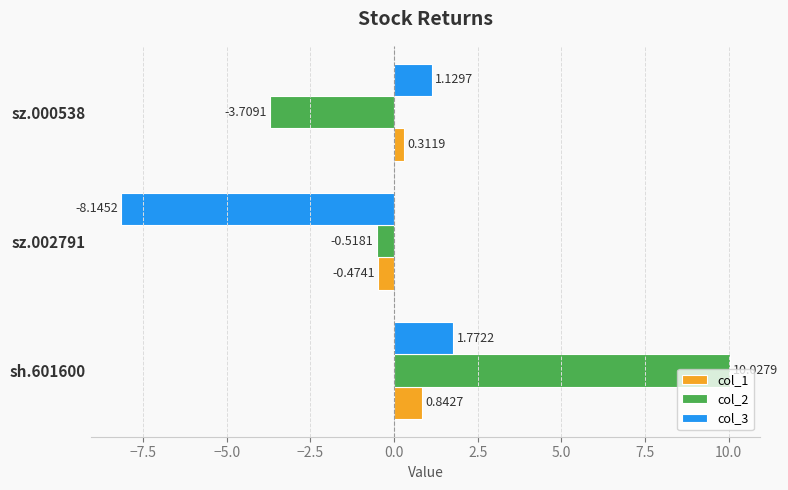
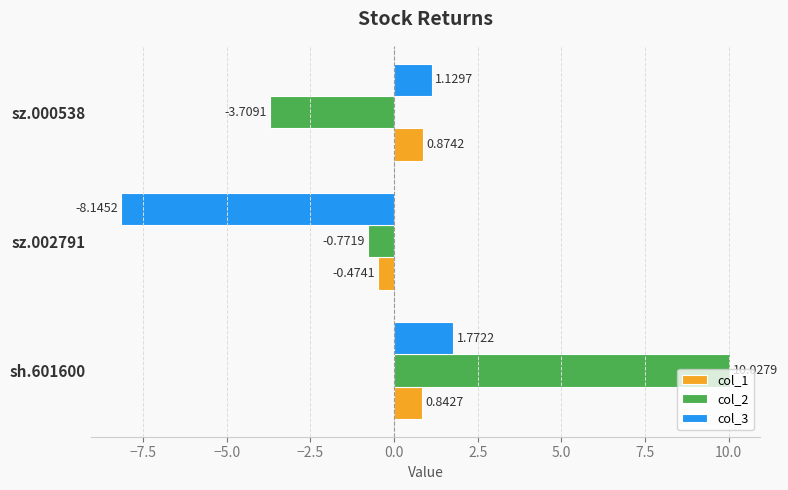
col_1, sz.000538: 0.3119 -> 0.8742
col_2, sz.002791: -0.5181 -> -0.7719
